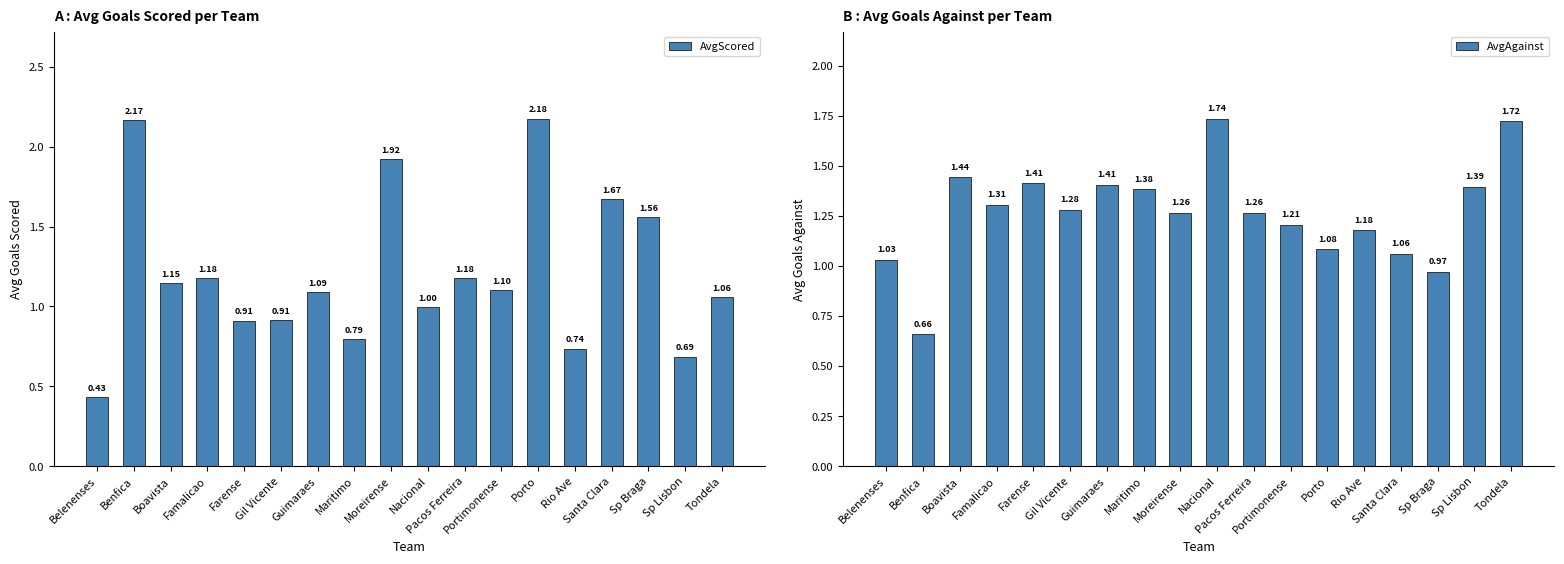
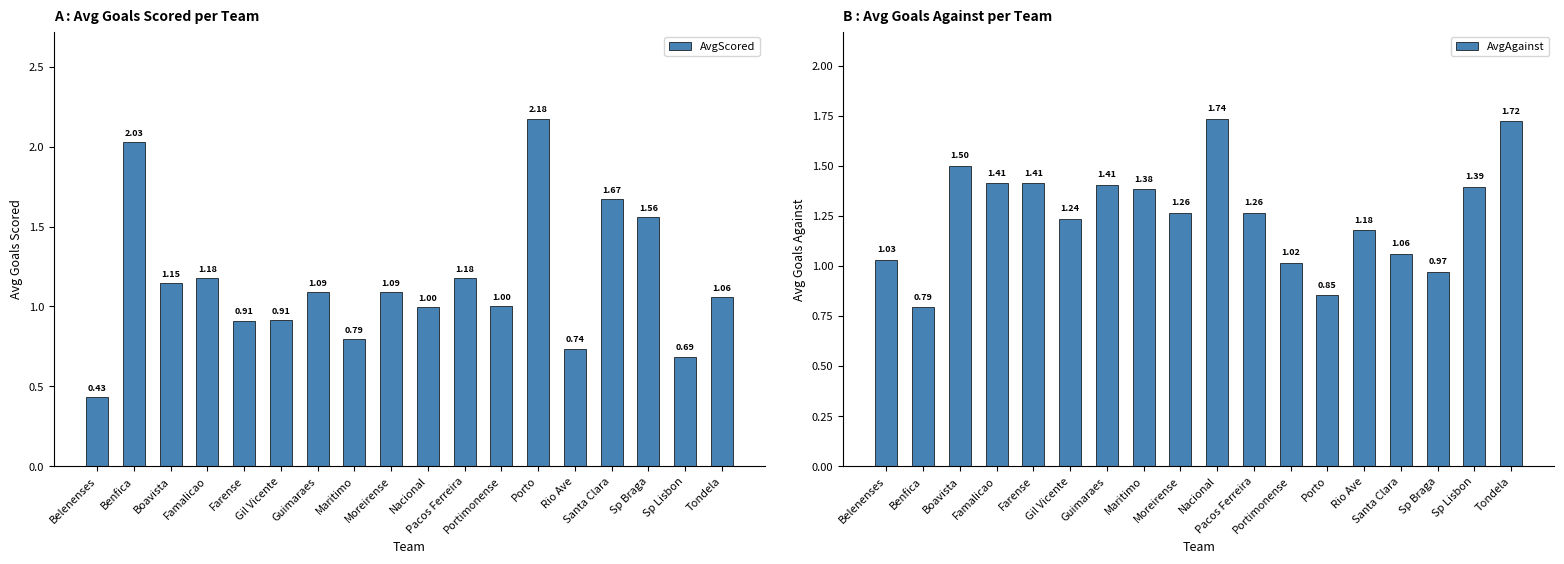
A : Avg Goals Scored per Team, Benfica: 2.17 -> 2.03
A : Avg Goals Scored per Team, Moreirense: 1.92 -> 1.09
A : Avg Goals Scored per Team, Portimonense: 1.10 -> 1.00
B : Avg Goals Against per Team, Benfica: 0.66 -> 0.79
B : Avg Goals Against per Team, Boavista: 1.44 -> 1.50
B : Avg Goals Against per Team, Famalicao: 1.31 -> 1.41
B : Avg Goals Against per Team, Gil Vicente: 1.28 -> 1.24
B : Avg Goals Against per Team, Portimonense: 1.21 -> 1.02
B : Avg Goals Against per Team, Porto: 1.08 -> 0.85
